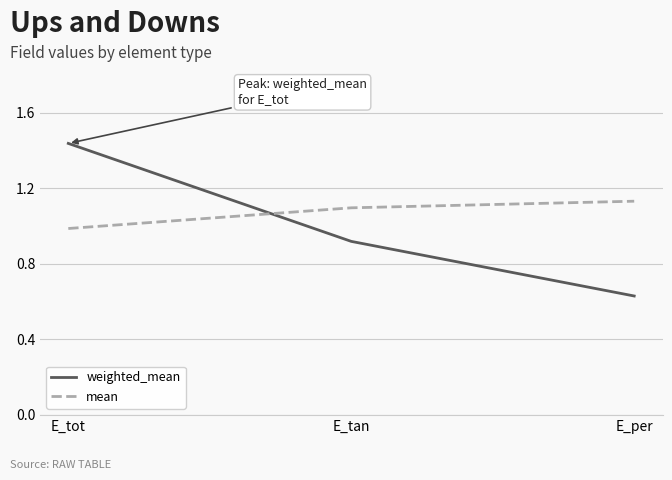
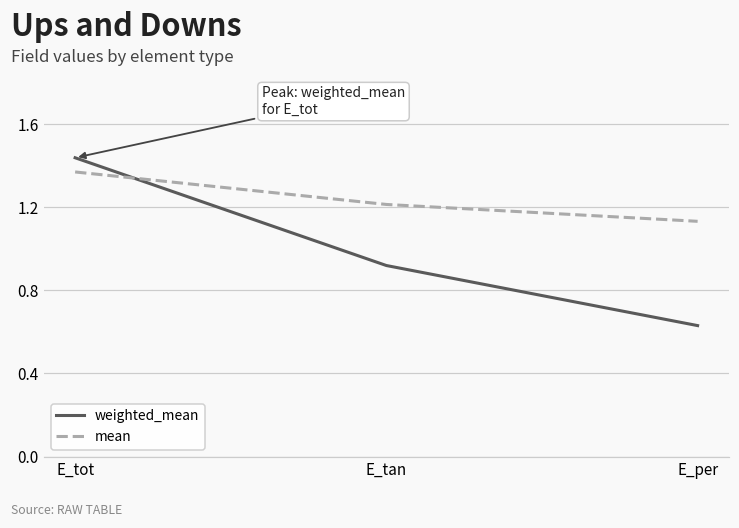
mean, E_tot: 0.99 -> 1.37
mean, E_tan: 1.10 -> 1.21
